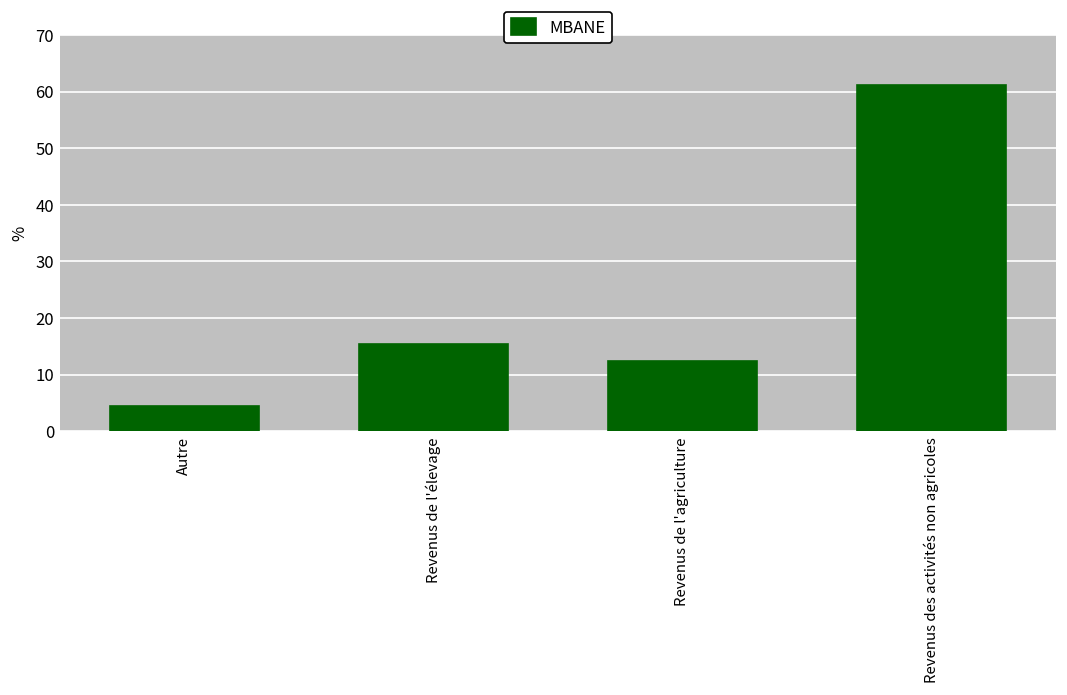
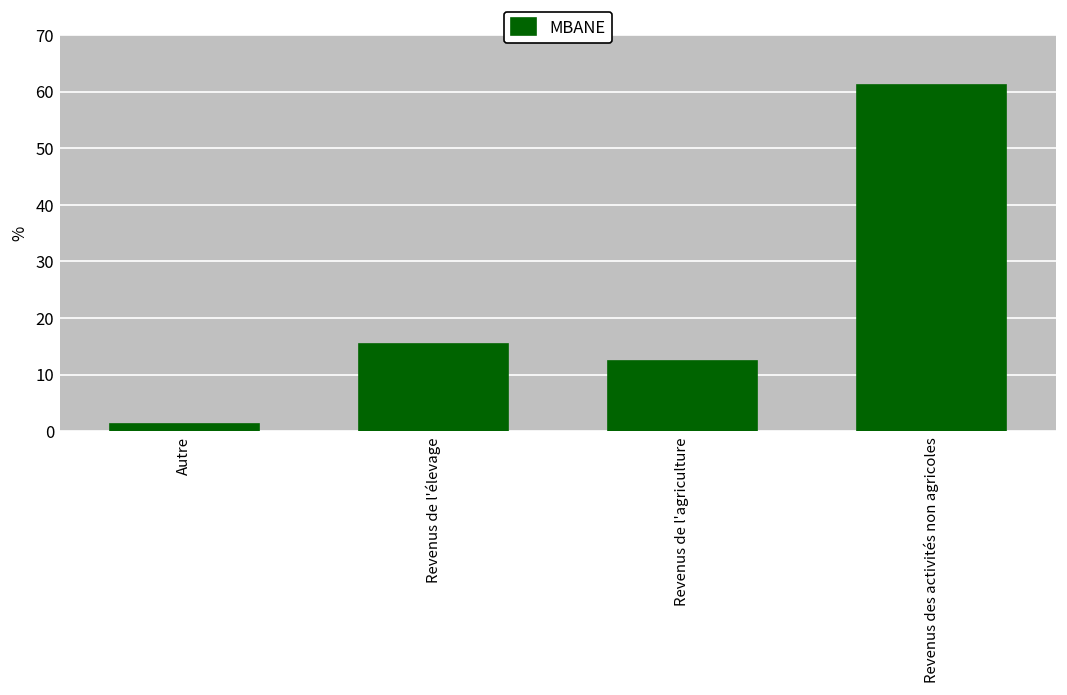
Autre: 5 -> 1
